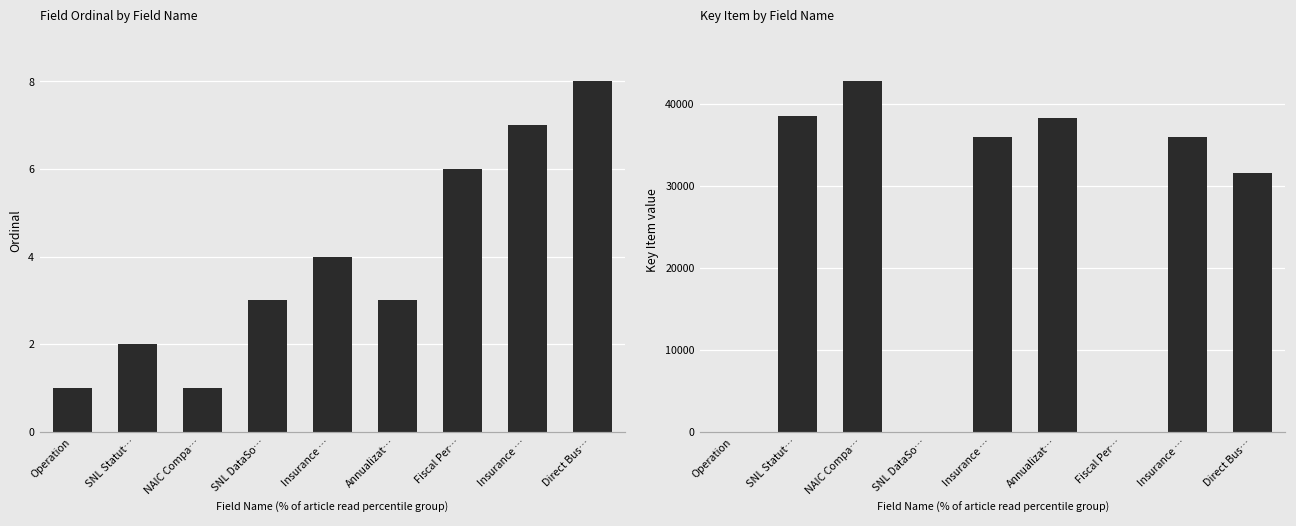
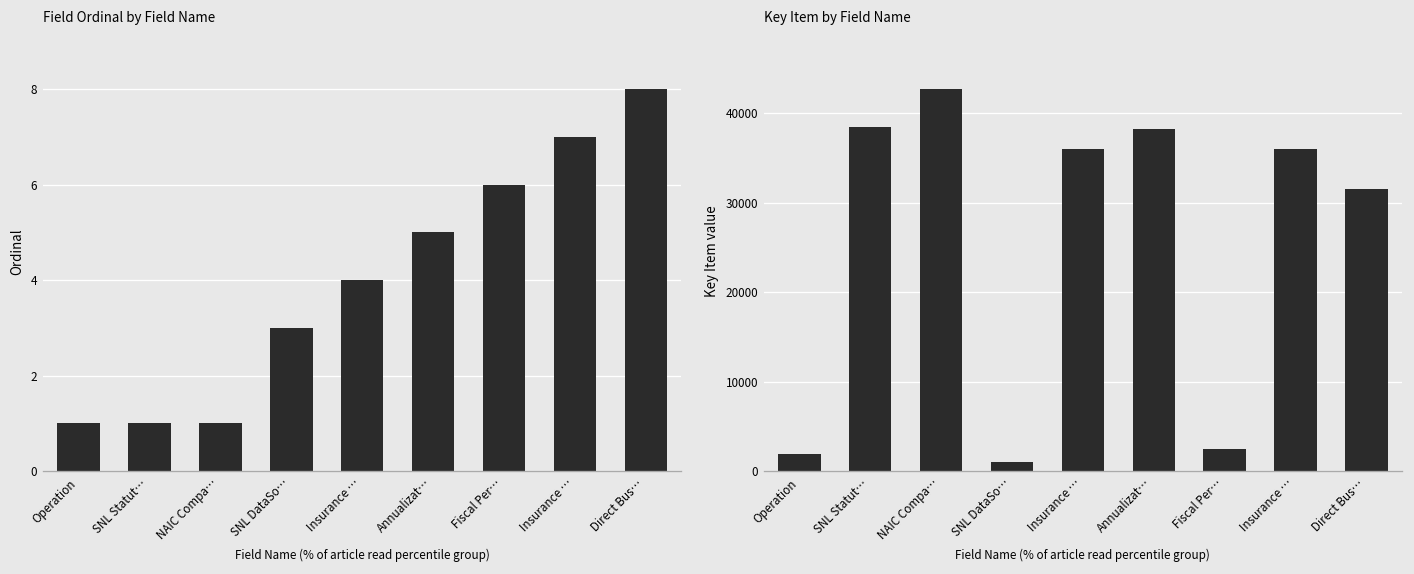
Field Ordinal by Field Name, SNL Statut…: 2 -> 1
Field Ordinal by Field Name, Annualizat…: 3 -> 5
Key Item by Field Name, Operation: 0 -> 2000
Key Item by Field Name, SNL DataSo…: 0 -> 1000
Key Item by Field Name, Fiscal Per…: 0 -> 2000
